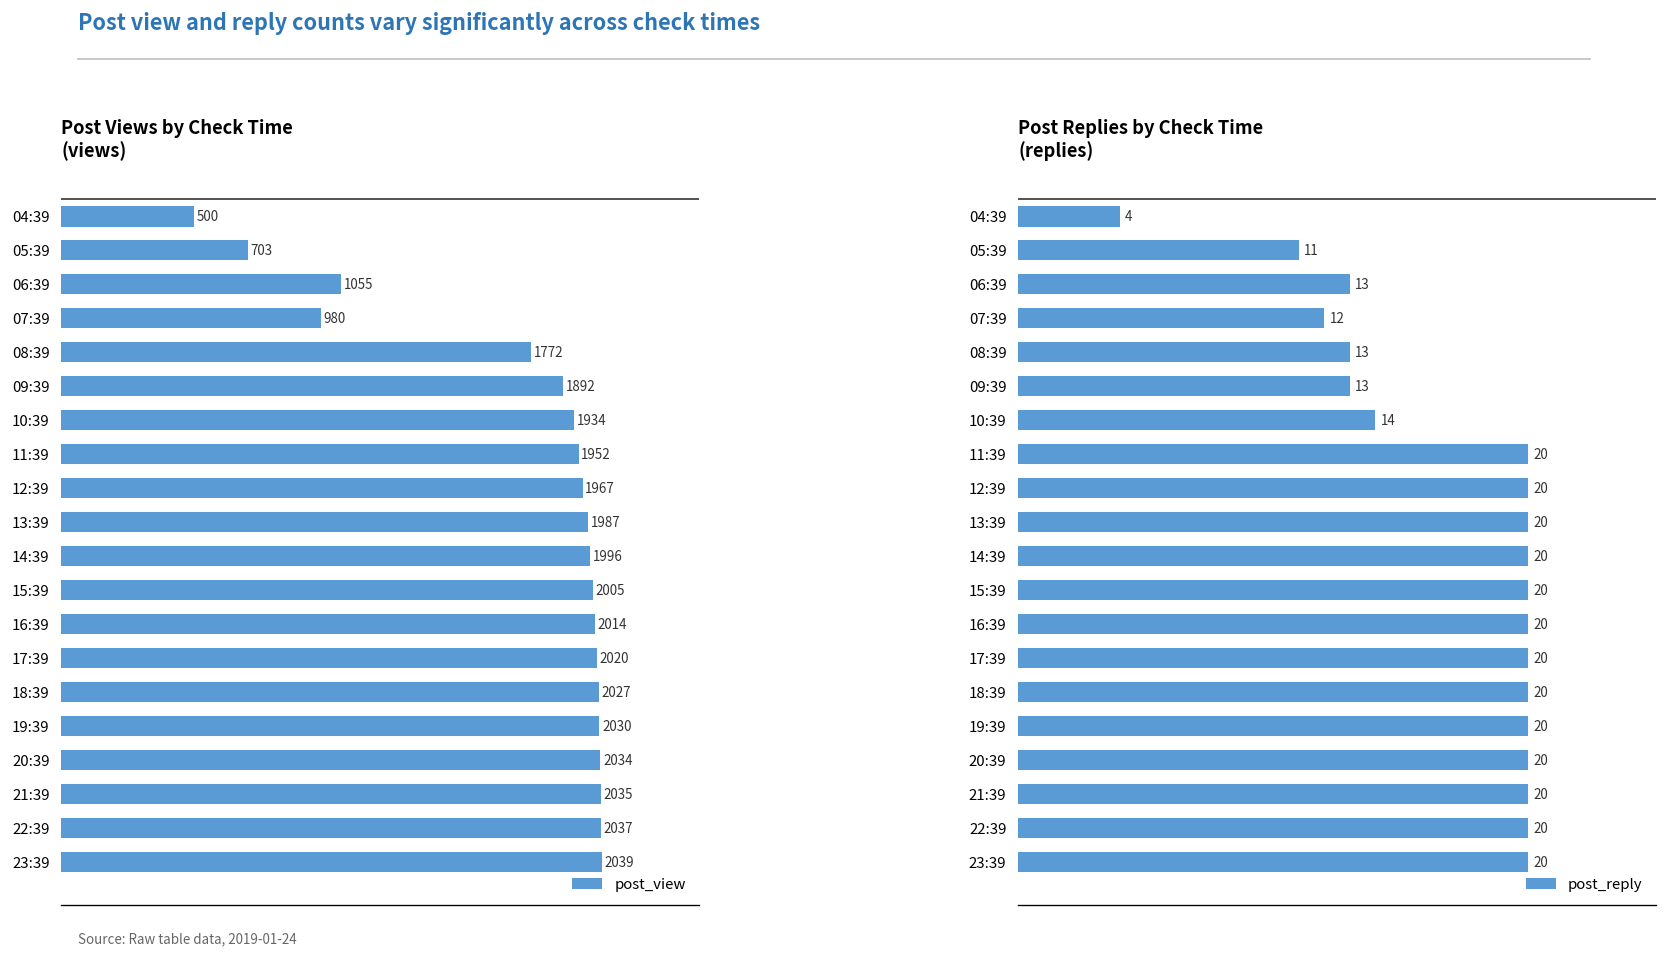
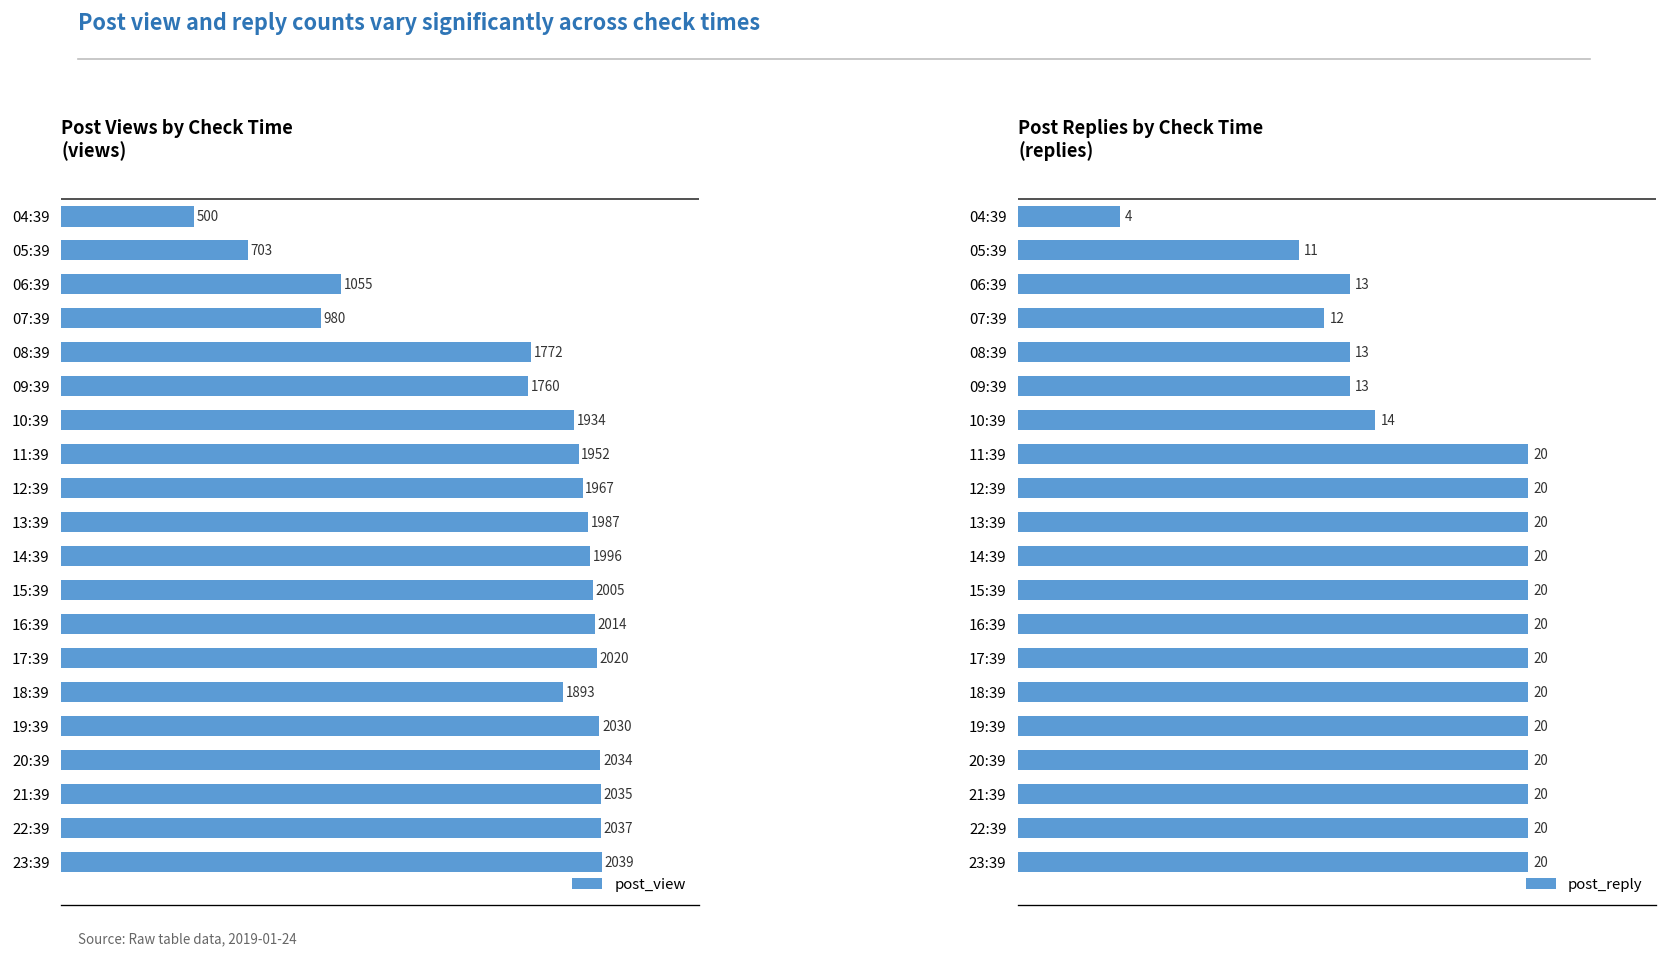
Post Views by Check Time (views), 09:39: 1892 -> 1760
Post Views by Check Time (views), 18:39: 2027 -> 1893
